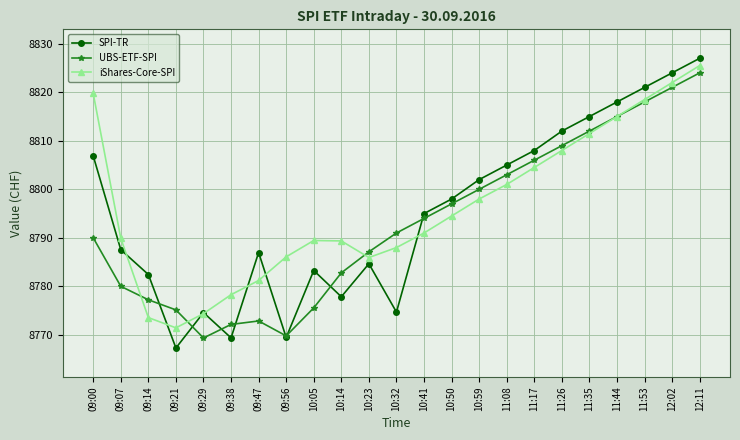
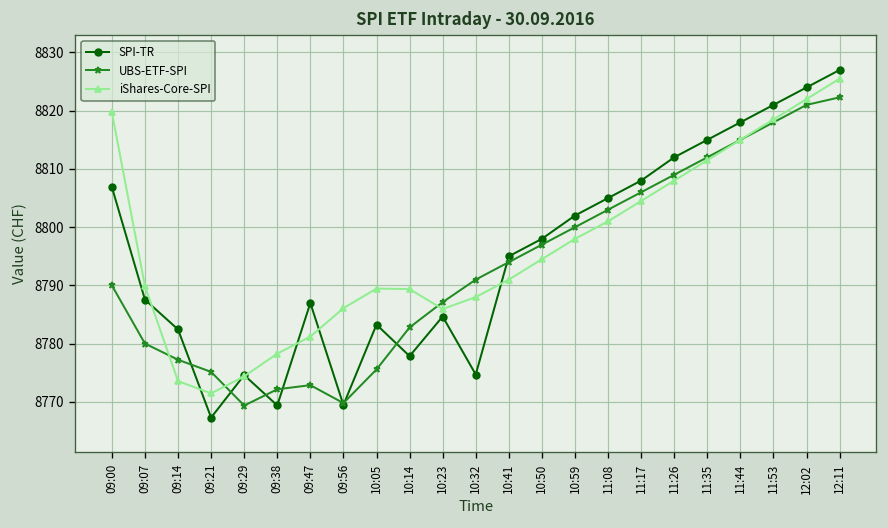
UBS-ETF-SPI, 12:11: 8824 -> 8822
